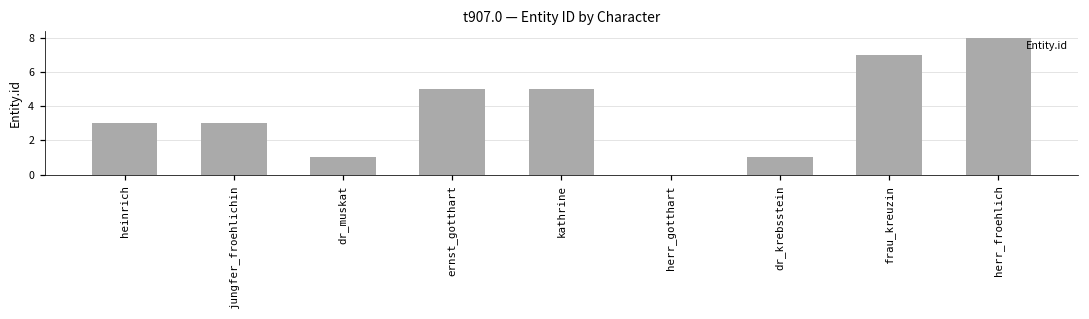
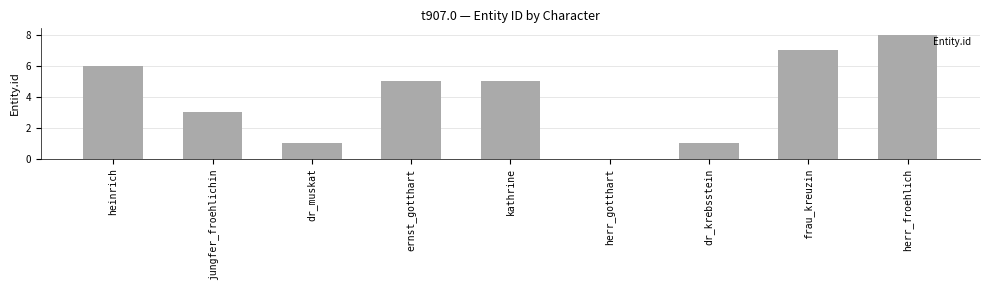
heinrich: 3 -> 6
